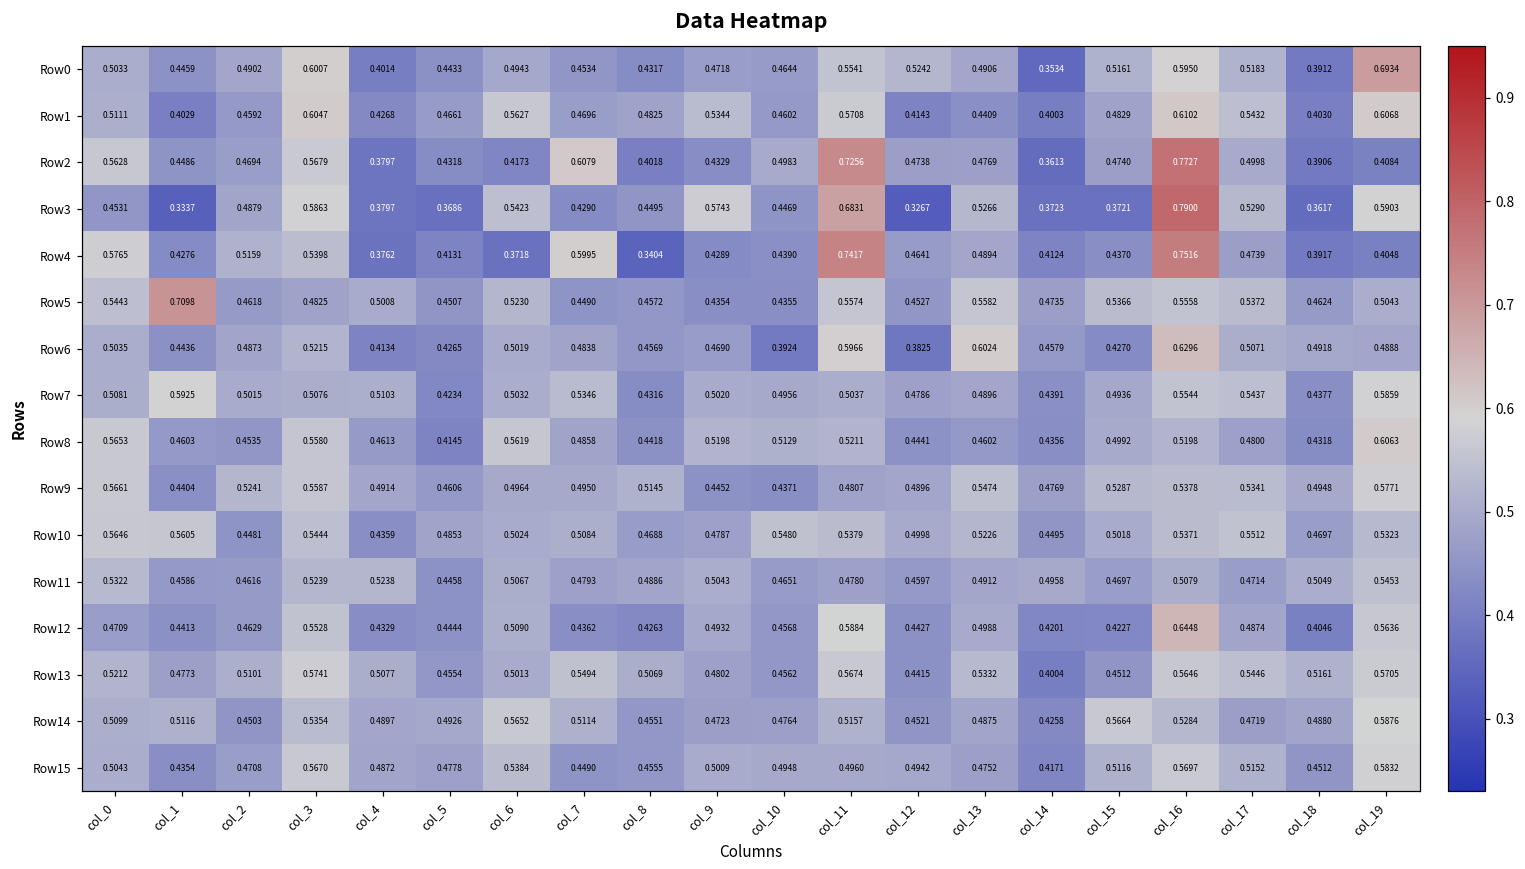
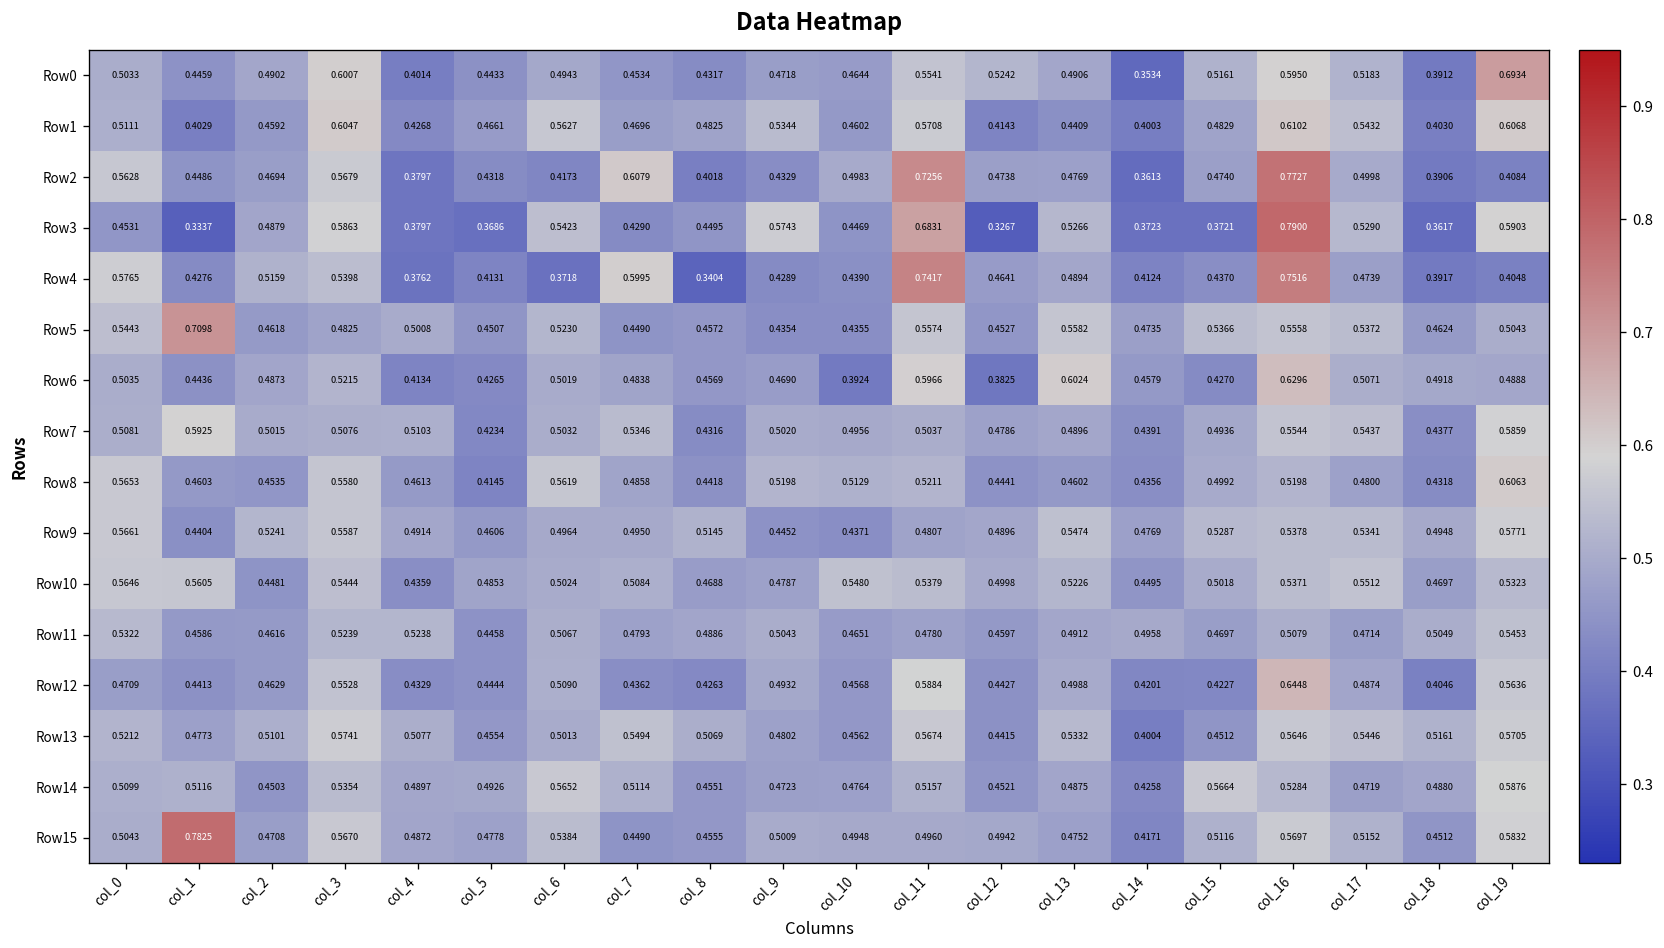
Row15, col_1: 0.4354 -> 0.7825
